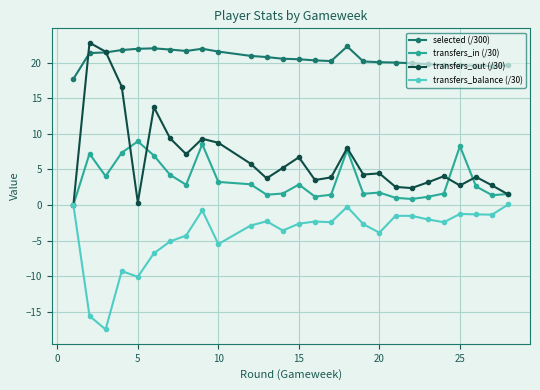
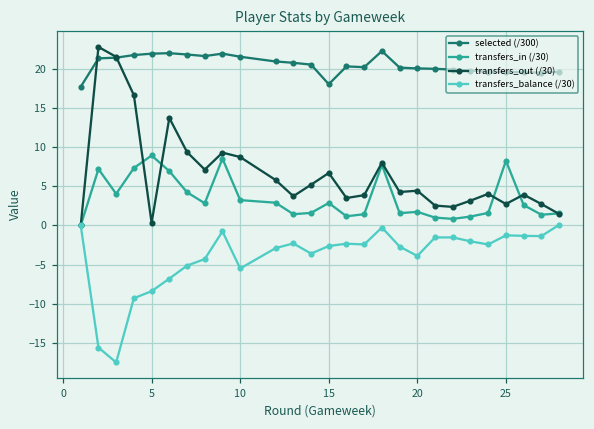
transfers_balance (/30), 5: -10 -> -8
selected (/300), 15: 20 -> 18
